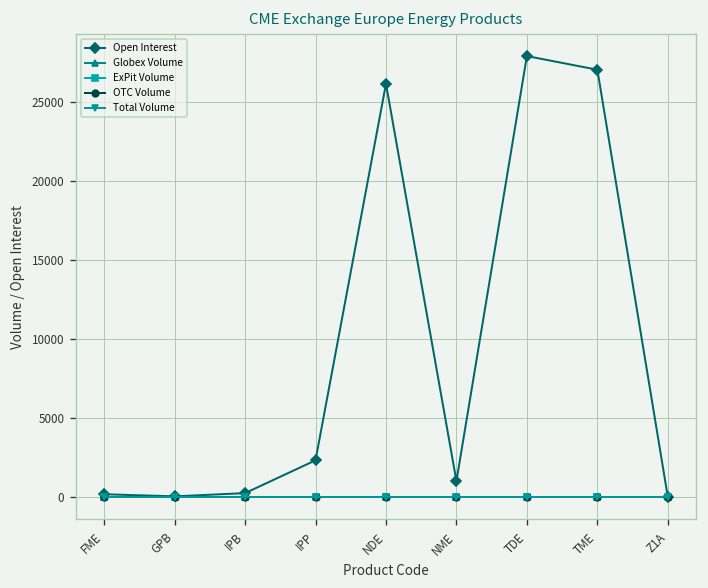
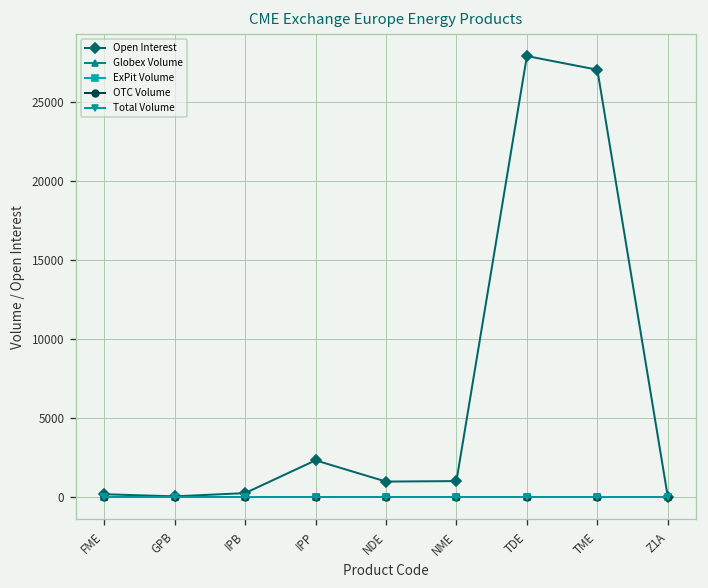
Open Interest, NDE: 26100 -> 1000
